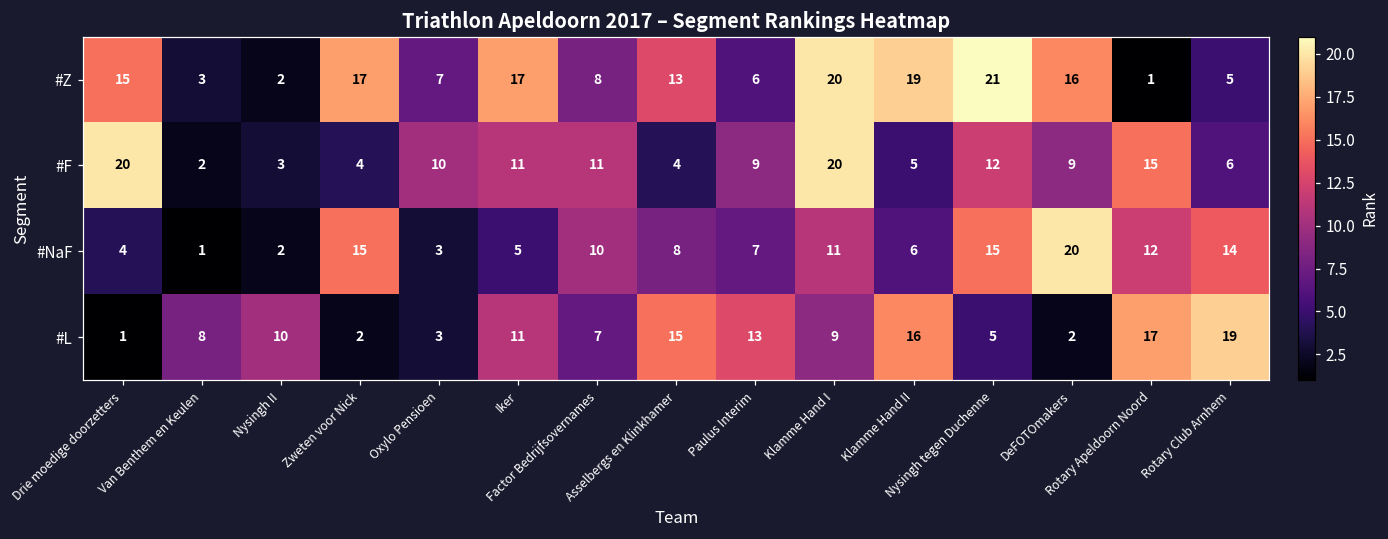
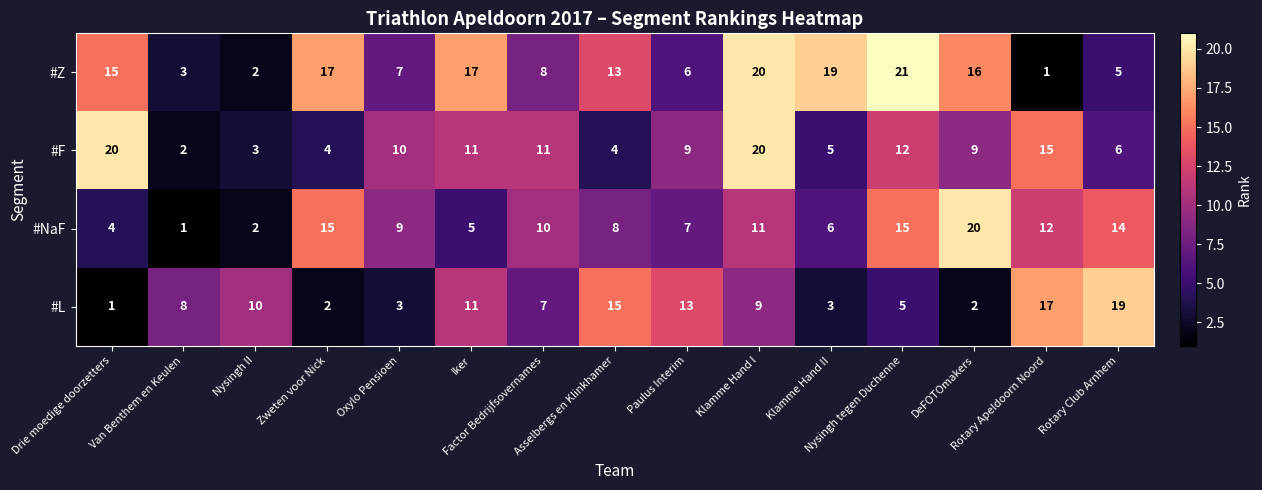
#NaF, Oxylo Pensioen: 3 -> 9
#L, Klamme Hand II: 16 -> 3
